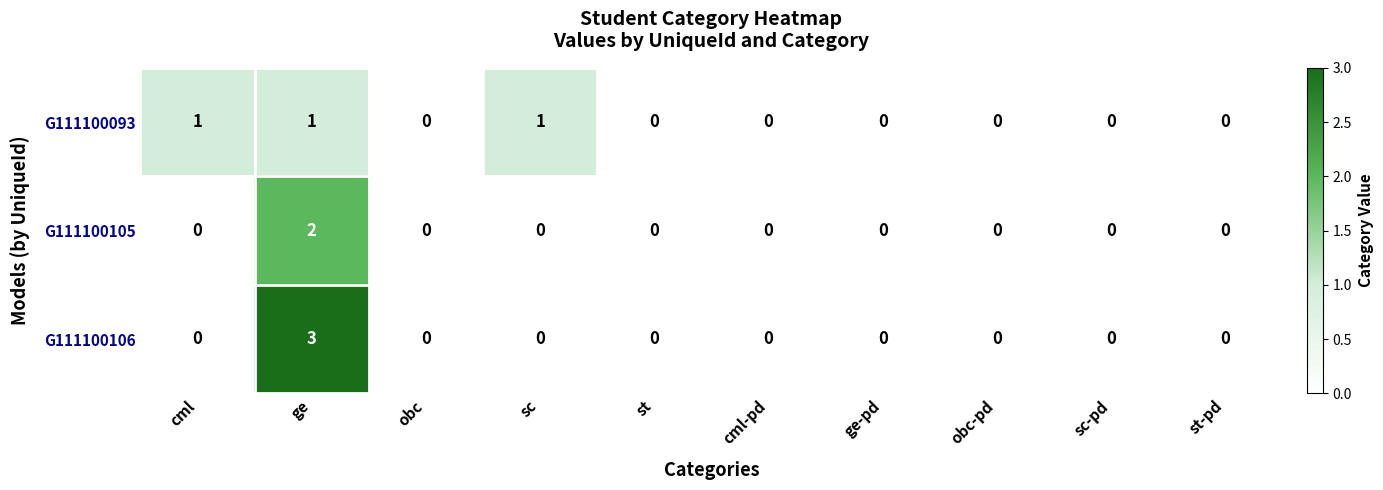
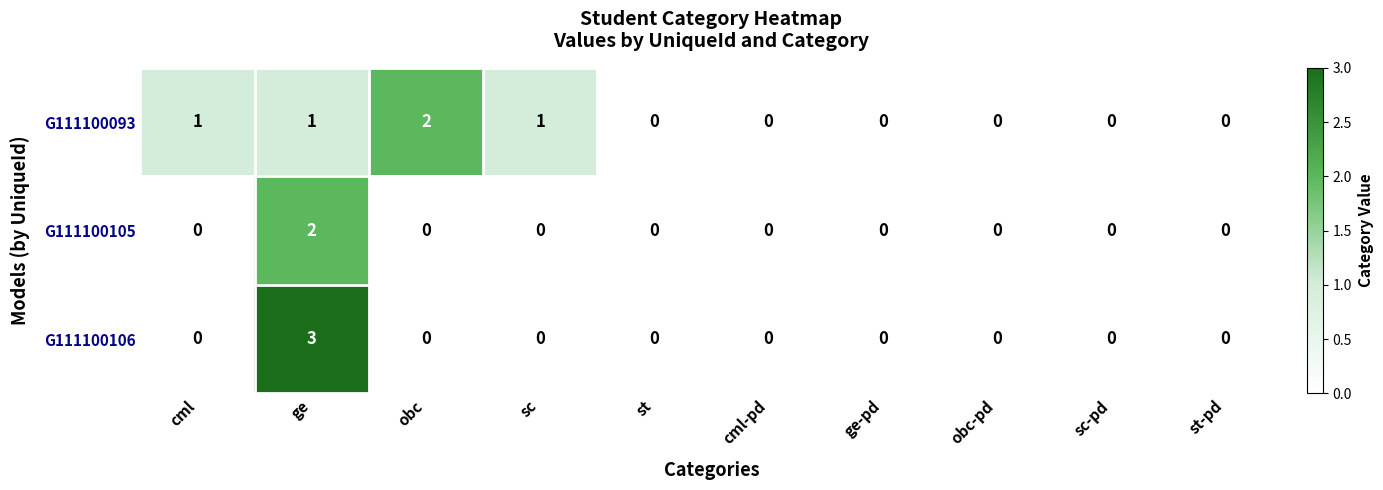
G111100093, obc: 0 -> 2
